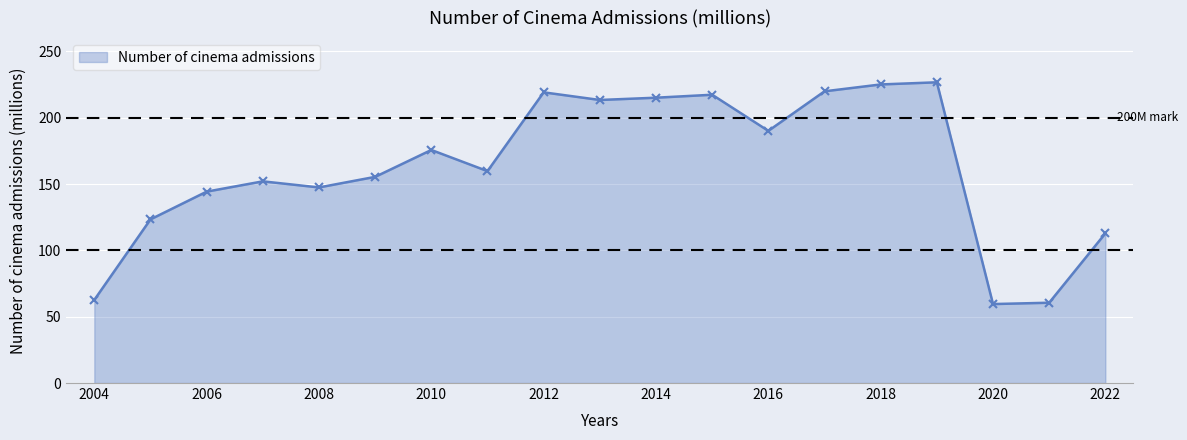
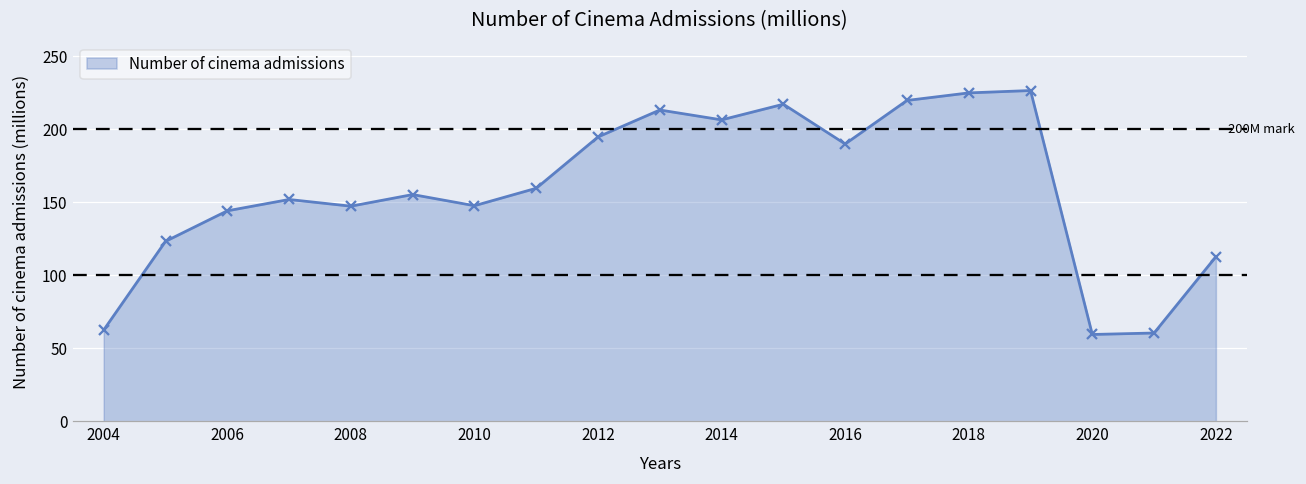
2010: 176 -> 148
2012: 219 -> 195
2014: 215 -> 207
